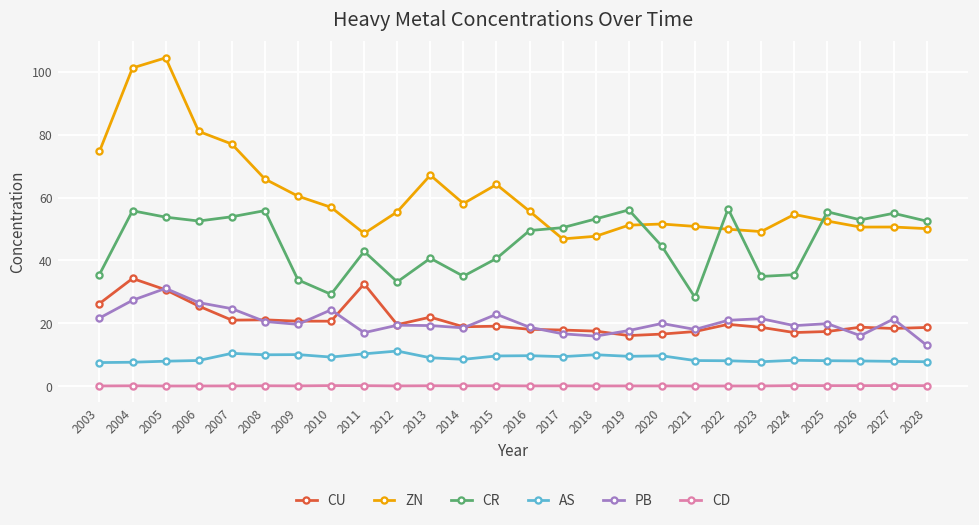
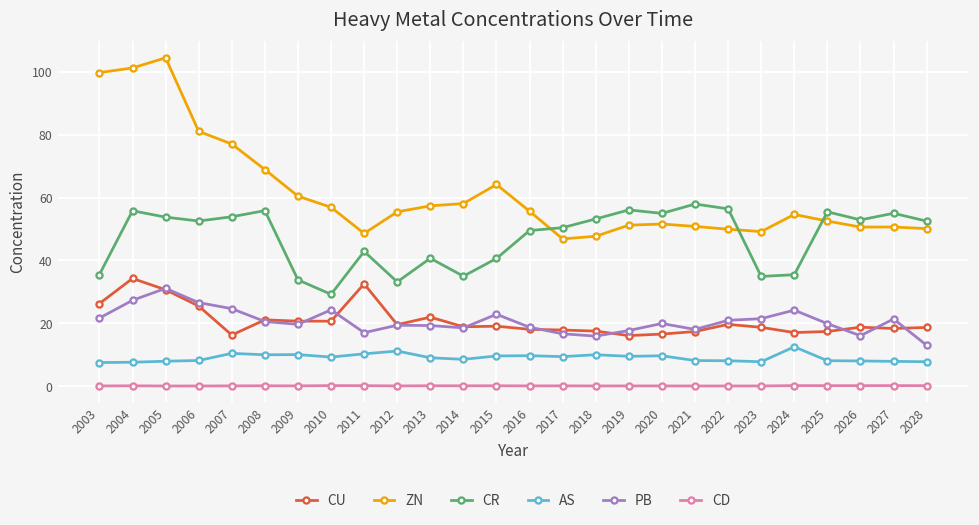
ZN, 2003: 75 -> 100
CU, 2007: 21 -> 16
ZN, 2008: 66 -> 69
ZN, 2013: 67 -> 57
CR, 2020: 45 -> 55
CR, 2021: 28 -> 58
AS, 2024: 8 -> 13
PB, 2024: 19 -> 24
